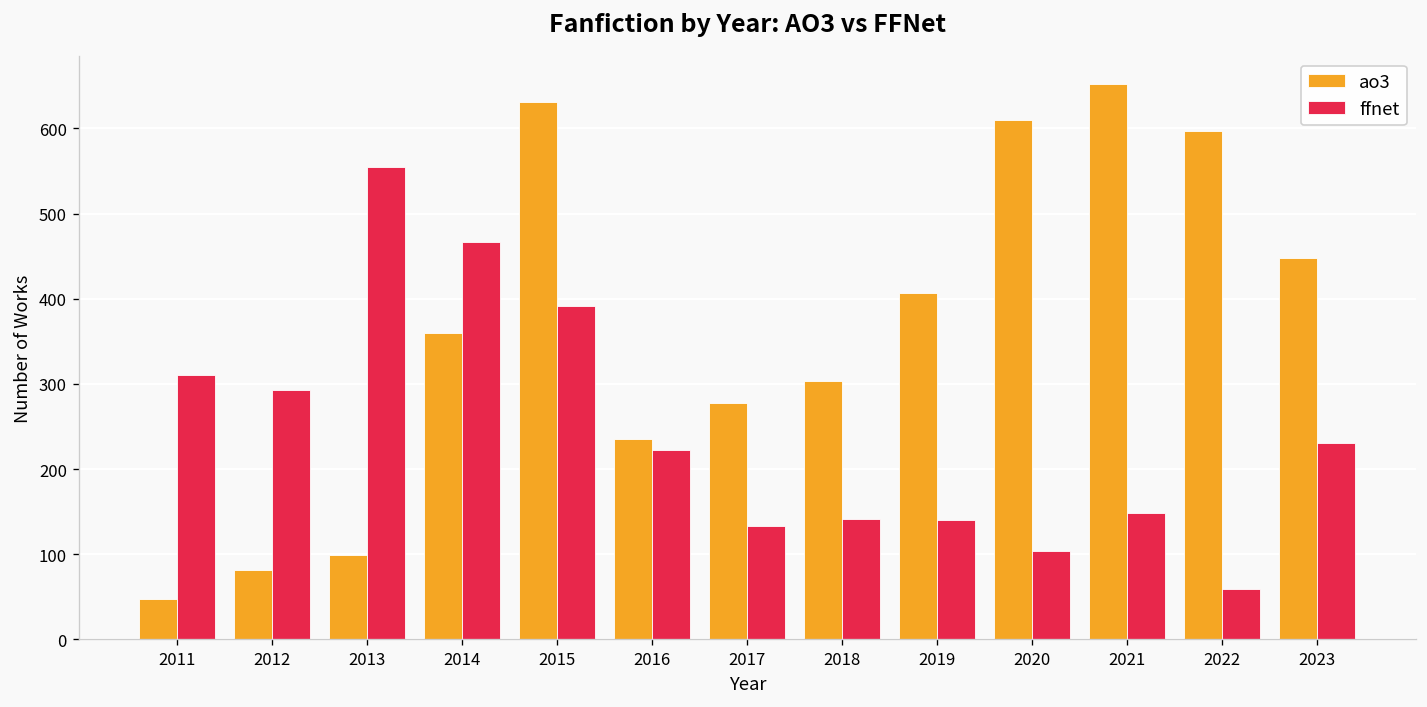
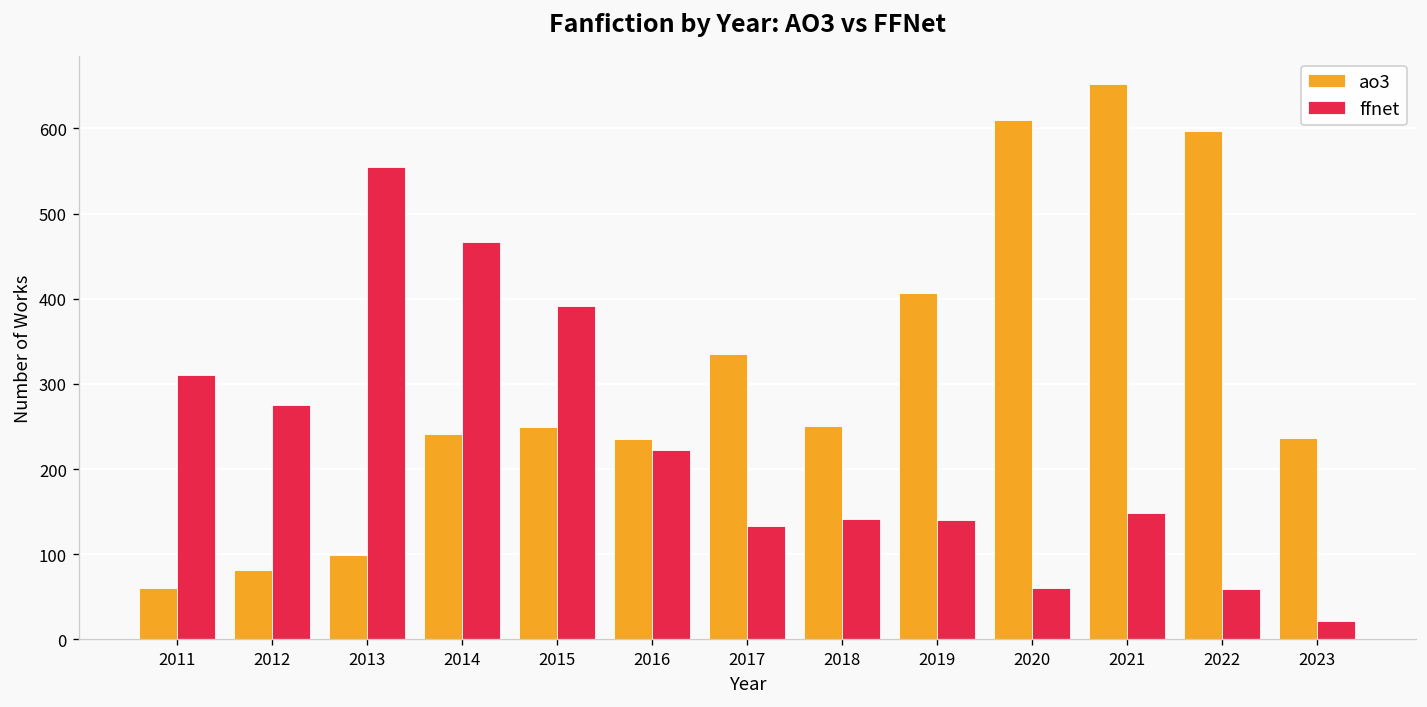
ao3, 2011: 50 -> 60
ffnet, 2012: 290 -> 280
ao3, 2014: 360 -> 240
ao3, 2015: 630 -> 250
ao3, 2017: 280 -> 340
ao3, 2018: 300 -> 250
ffnet, 2020: 100 -> 60
ao3, 2023: 450 -> 240
ffnet, 2023: 230 -> 20
